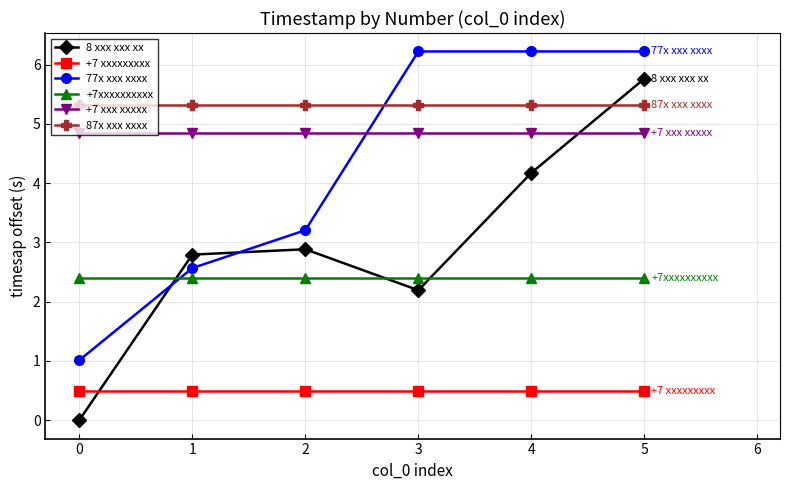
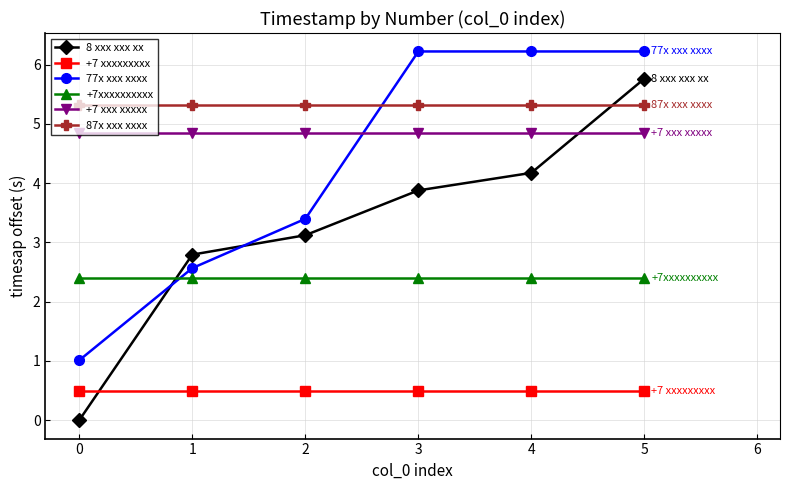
8 xxx xxx xx, 2: 2.9 -> 3.1
77x xxx xxxx, 2: 3.2 -> 3.4
8 xxx xxx xx, 3: 2.2 -> 3.9
